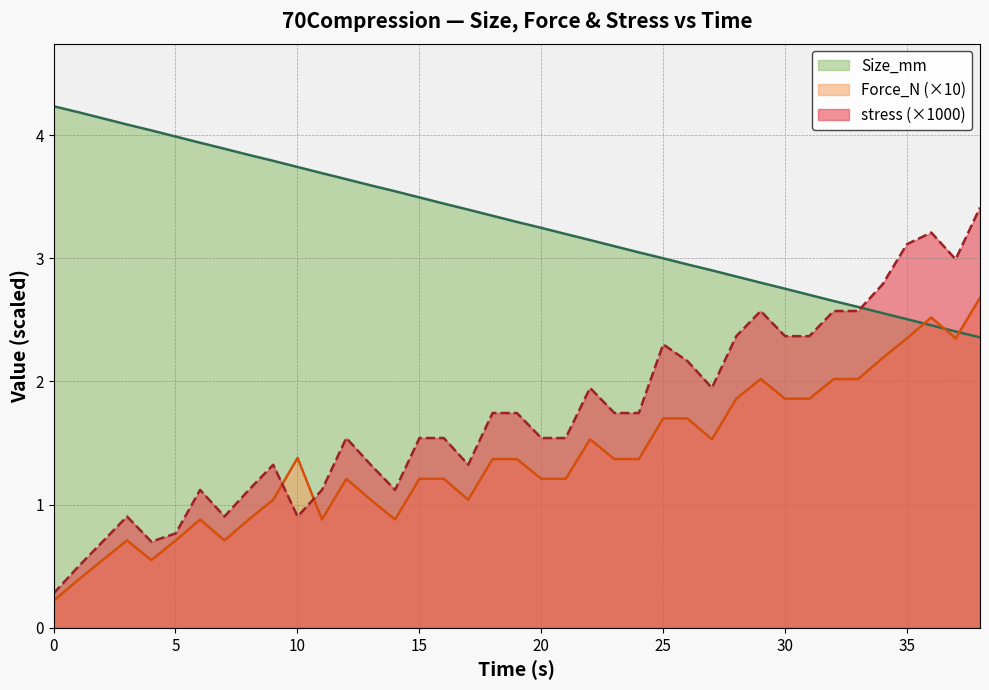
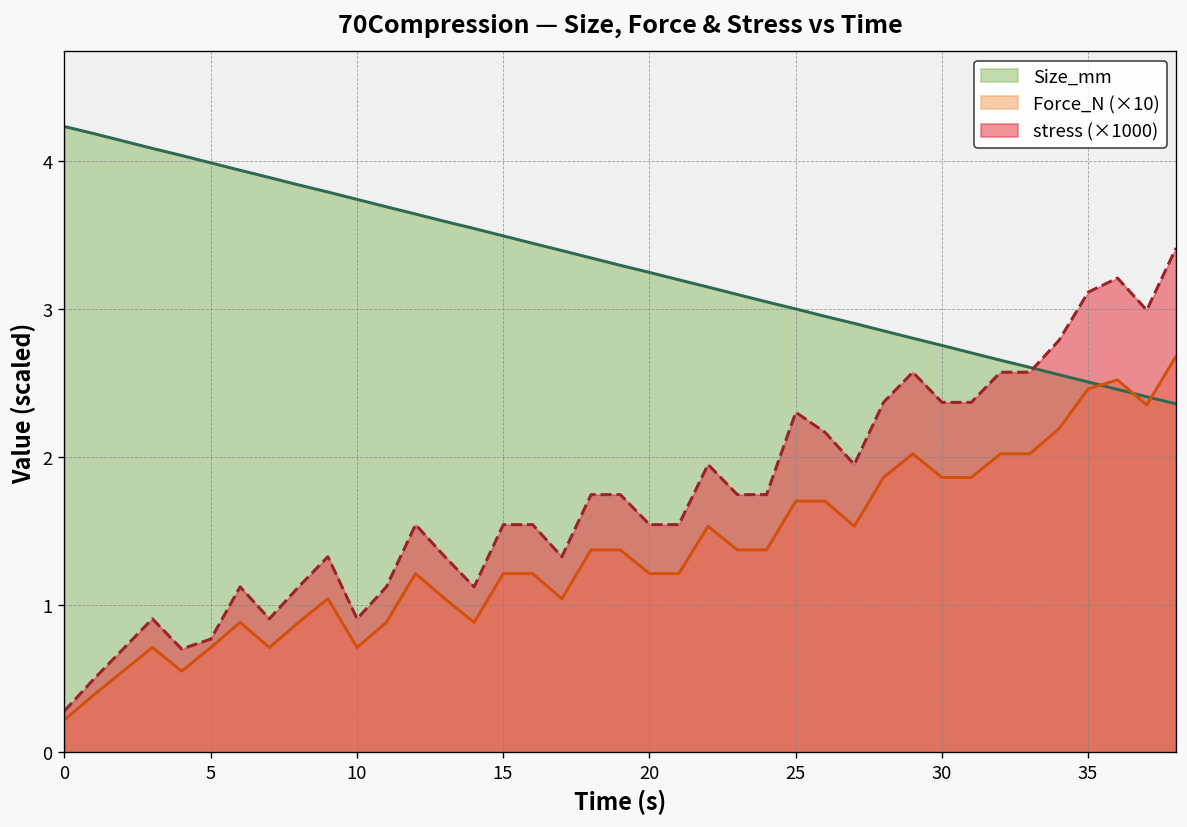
Force_N (×10), 10: 1.38 -> 0.71
Force_N (×10), 35: 2.35 -> 2.46
